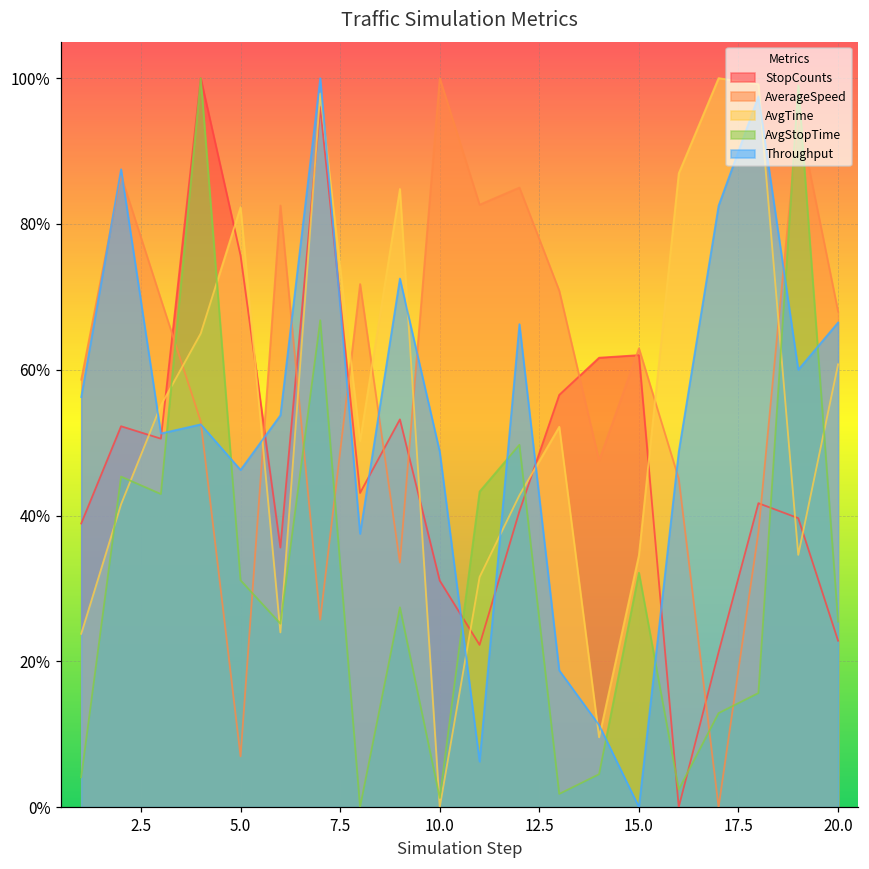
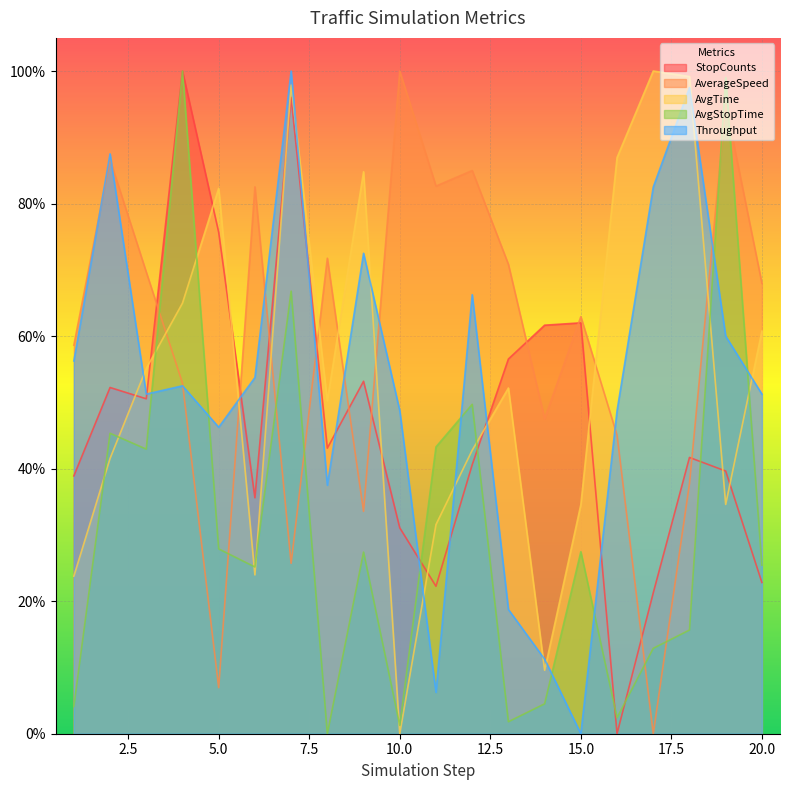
AvgStopTime, 5.0: 31% -> 28%
AvgStopTime, 15.0: 32% -> 27%
Throughput, 20.0: 66% -> 51%
